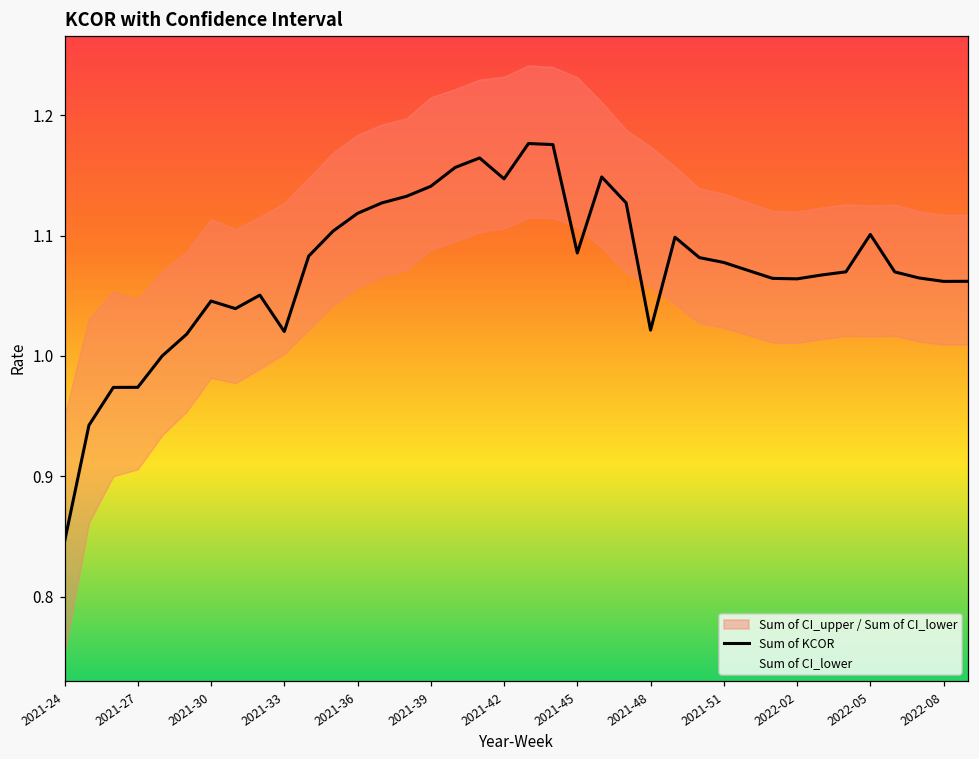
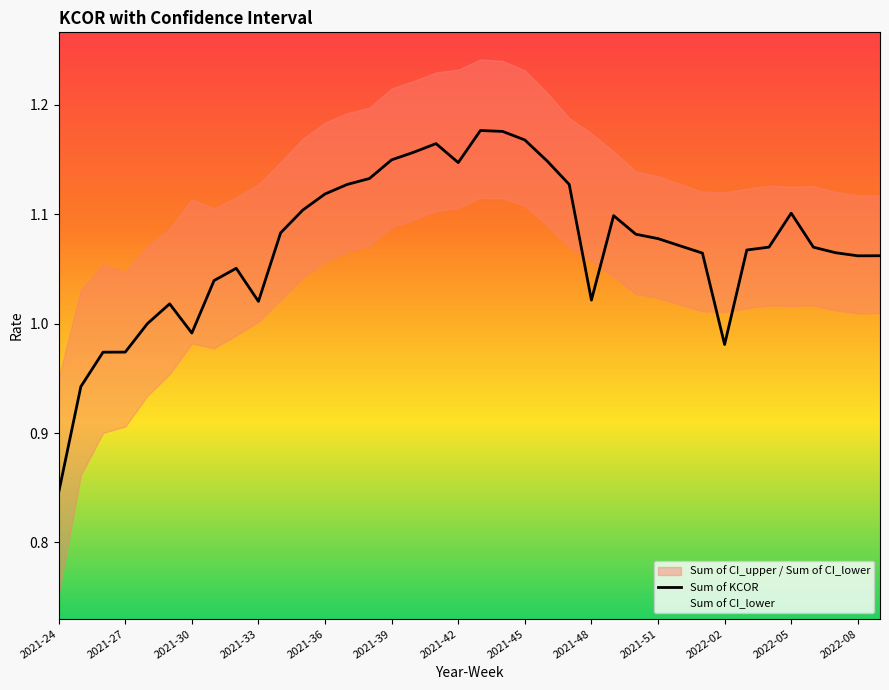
Sum of KCOR, 2021-30: 1.046 -> 0.991
Sum of KCOR, 2021-39: 1.141 -> 1.150
Sum of KCOR, 2021-45: 1.086 -> 1.168
Sum of KCOR, 2022-02: 1.064 -> 0.981
